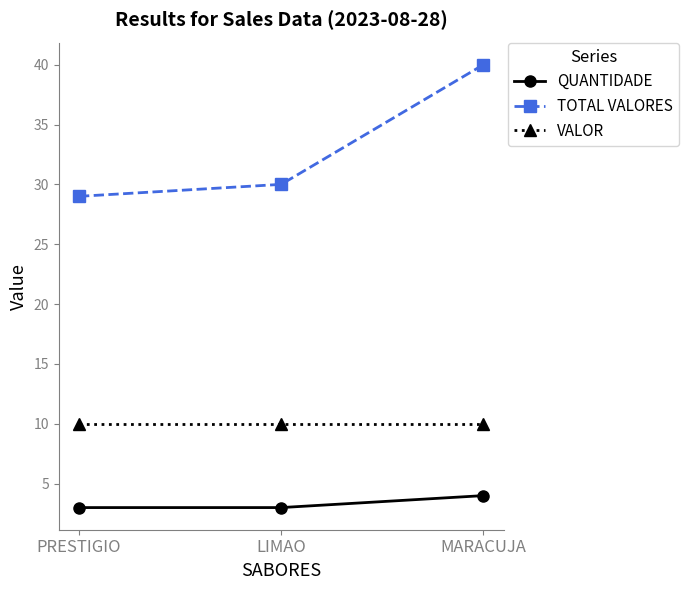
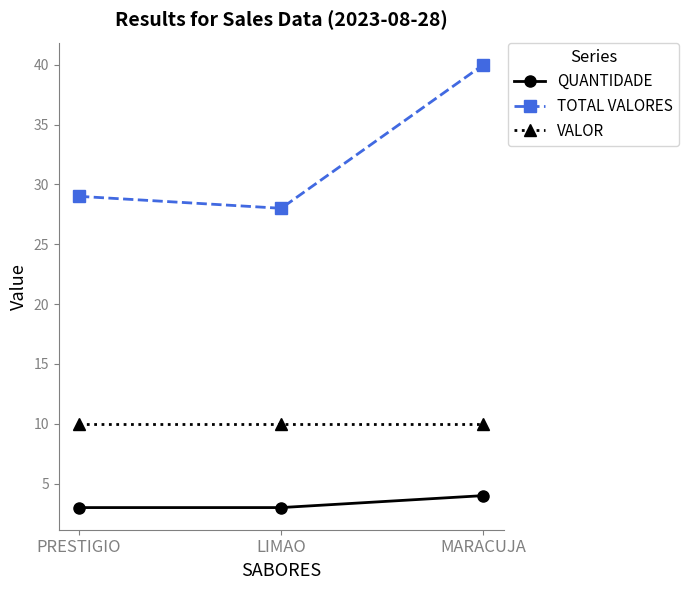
TOTAL VALORES, LIMAO: 30 -> 28
